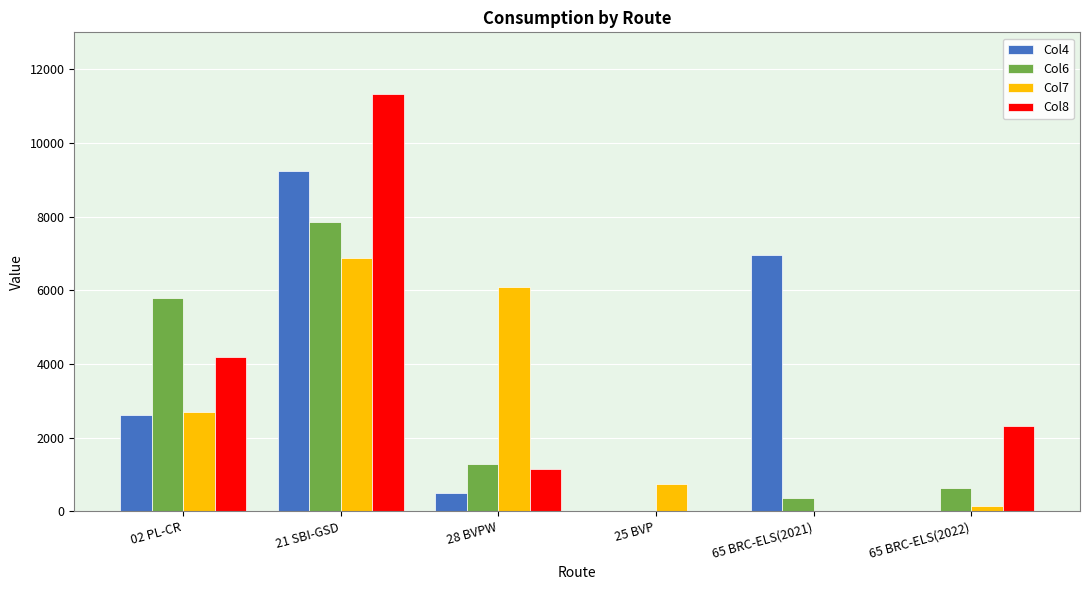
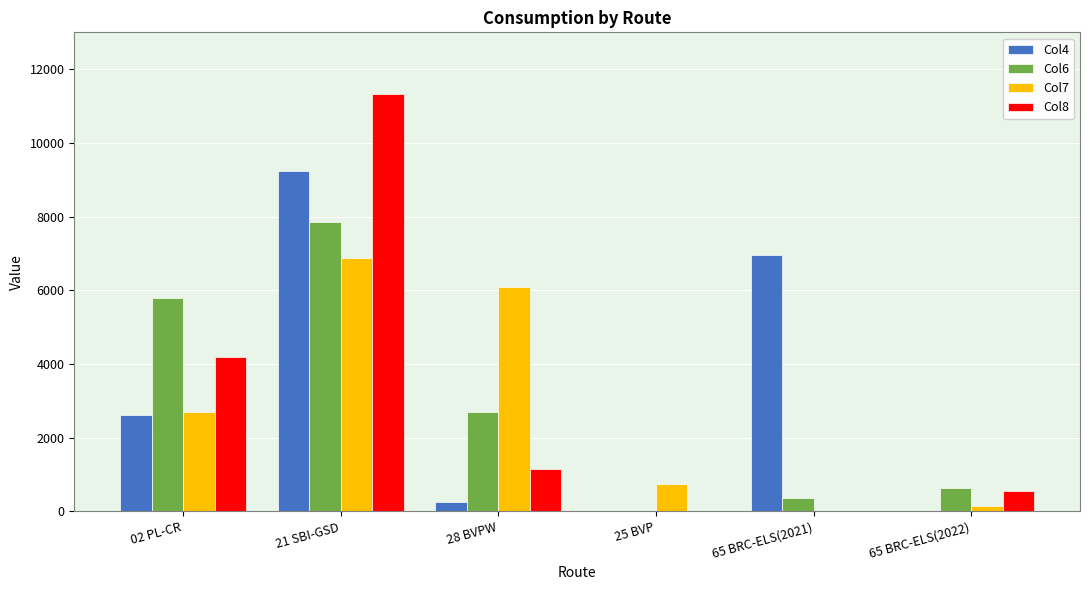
Col4, 28 BVPW: 500 -> 300
Col6, 28 BVPW: 1300 -> 2700
Col8, 65 BRC-ELS(2022): 2300 -> 600
